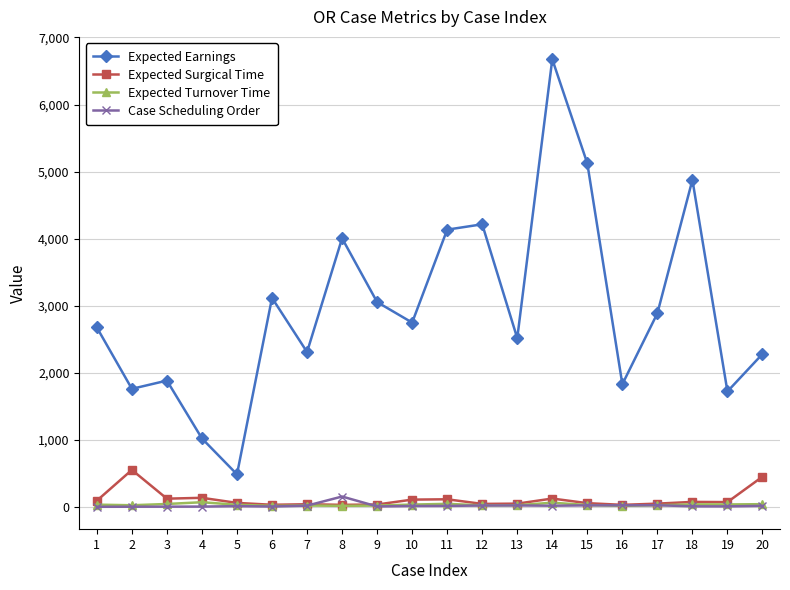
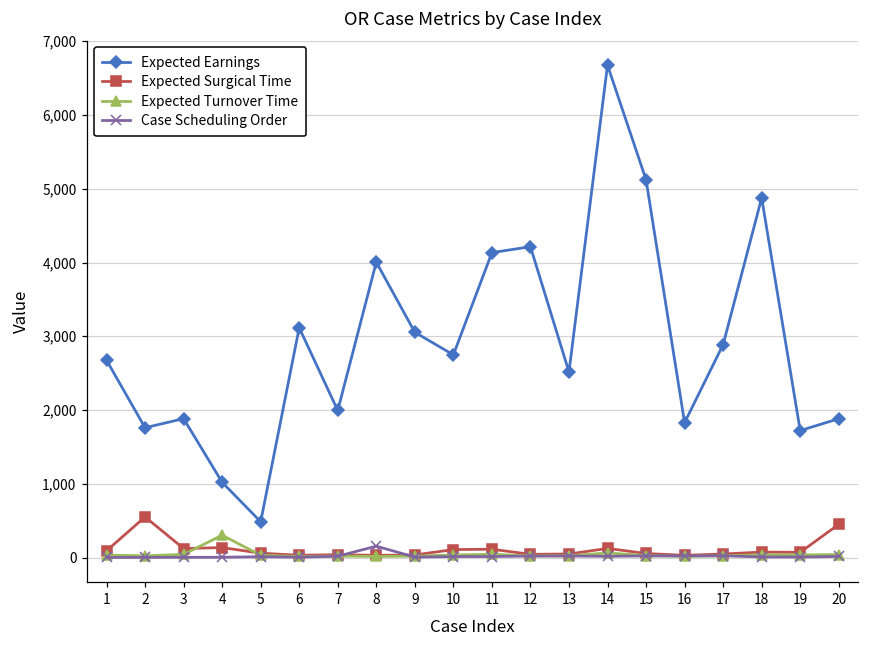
Expected Turnover Time, 4: 100 -> 300
Expected Earnings, 7: 2,300 -> 2,000
Expected Earnings, 20: 2,300 -> 1,900
